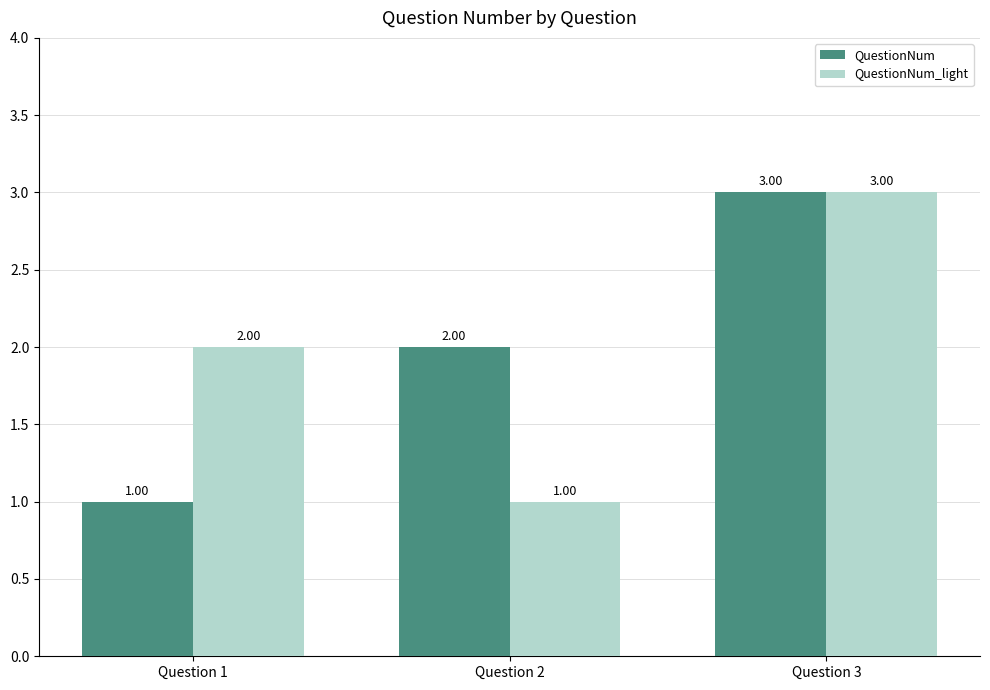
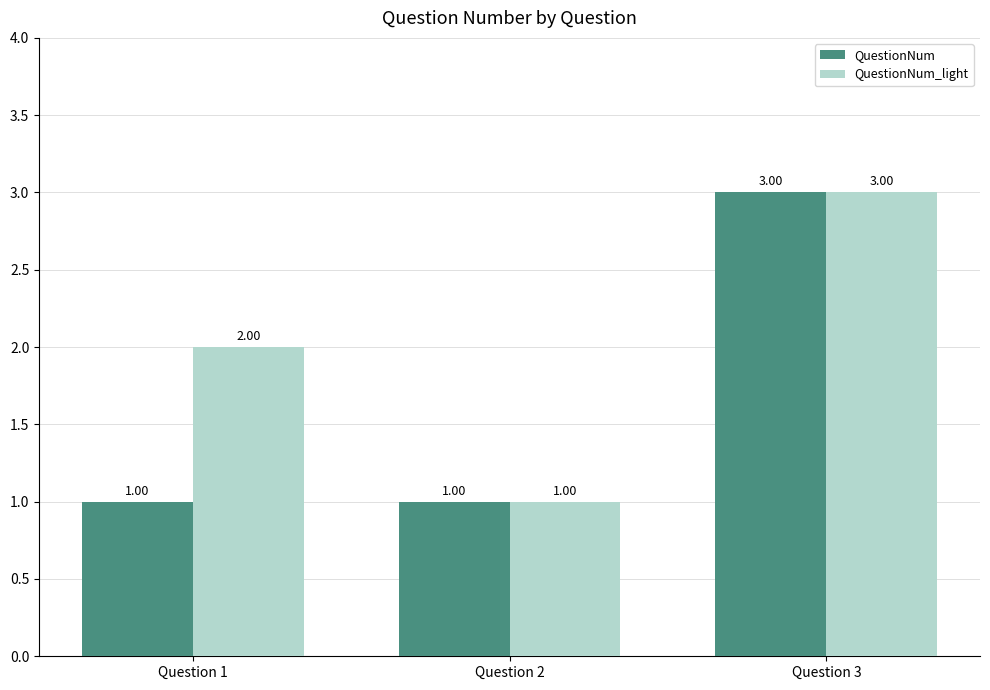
QuestionNum, Question 2: 2.00 -> 1.00
